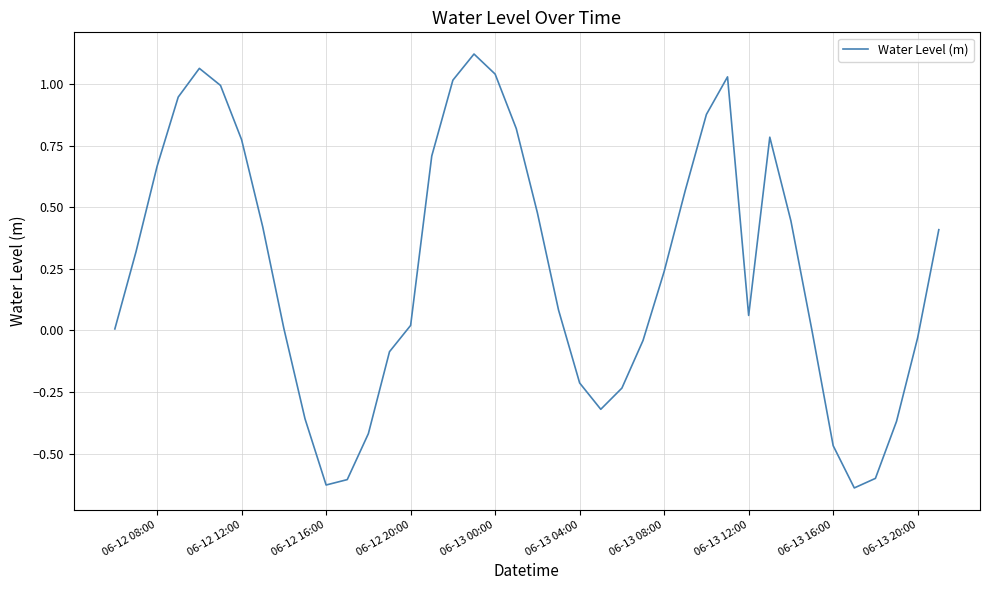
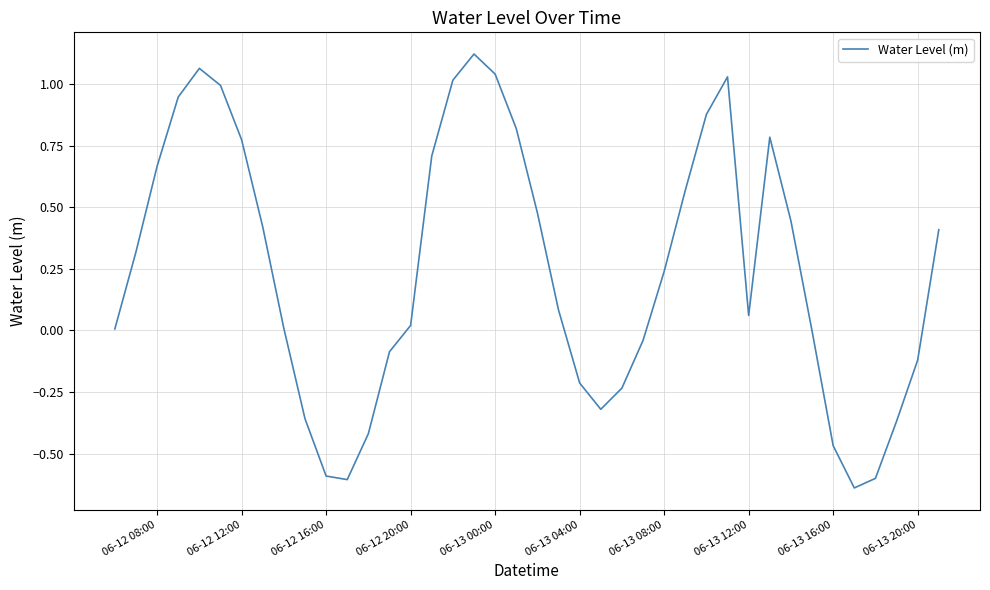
06-12 16:00: -0.63 -> -0.59
06-13 20:00: -0.03 -> -0.12
